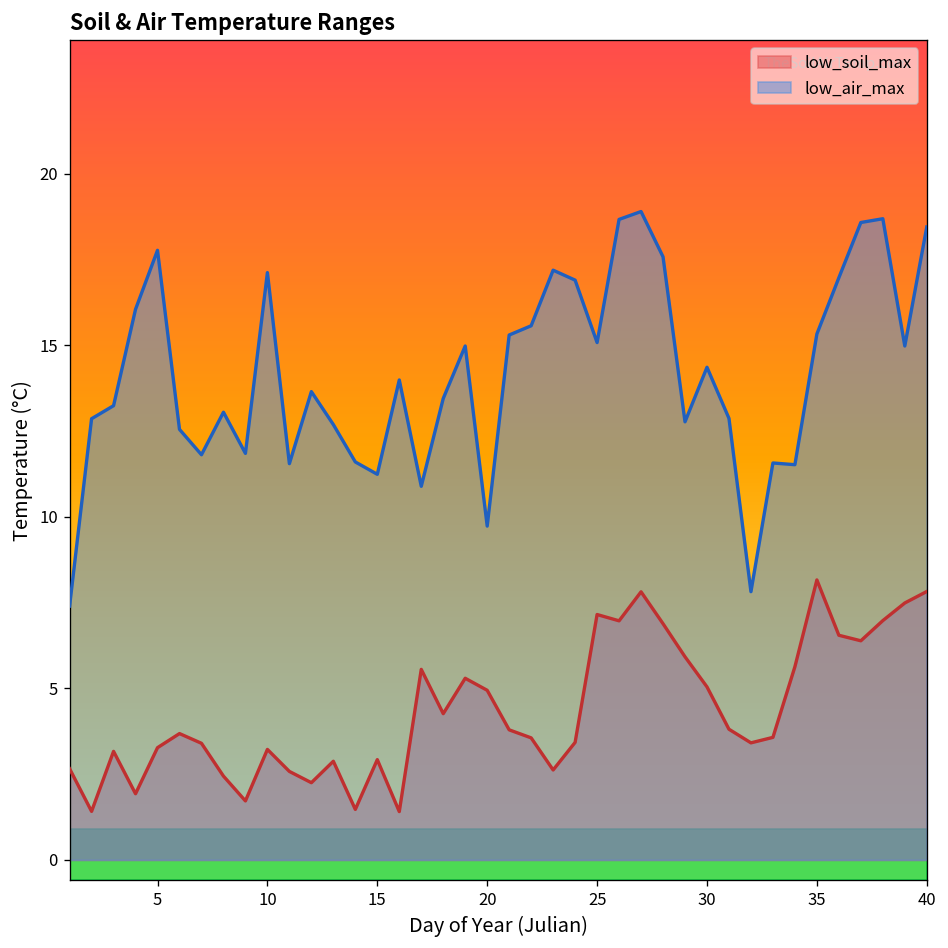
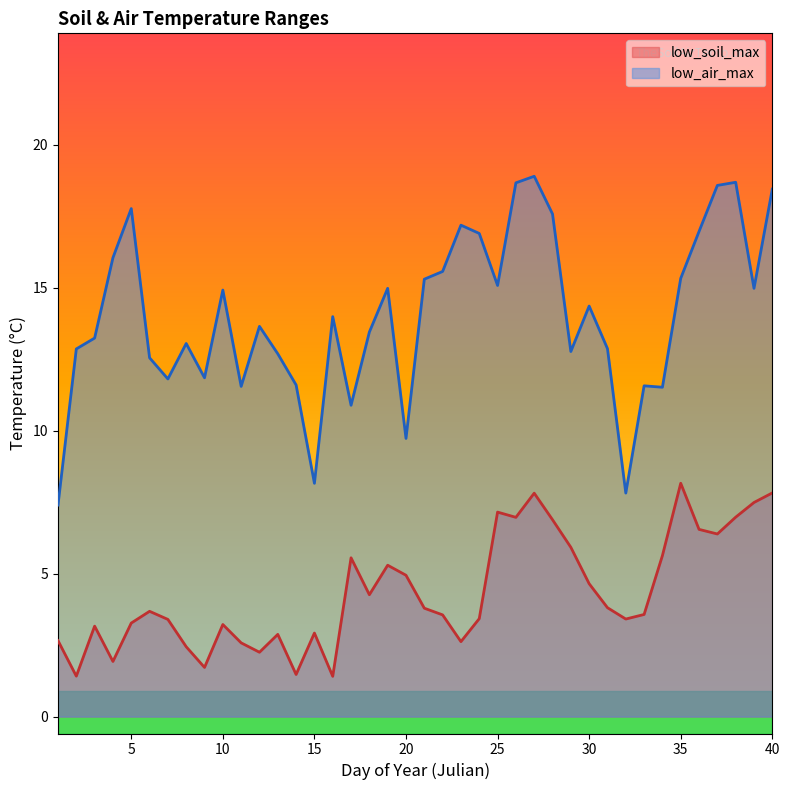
low_air_max, 10: 17.1 -> 14.9
low_air_max, 15: 11.2 -> 8.2
low_soil_max, 30: 5.0 -> 4.6
